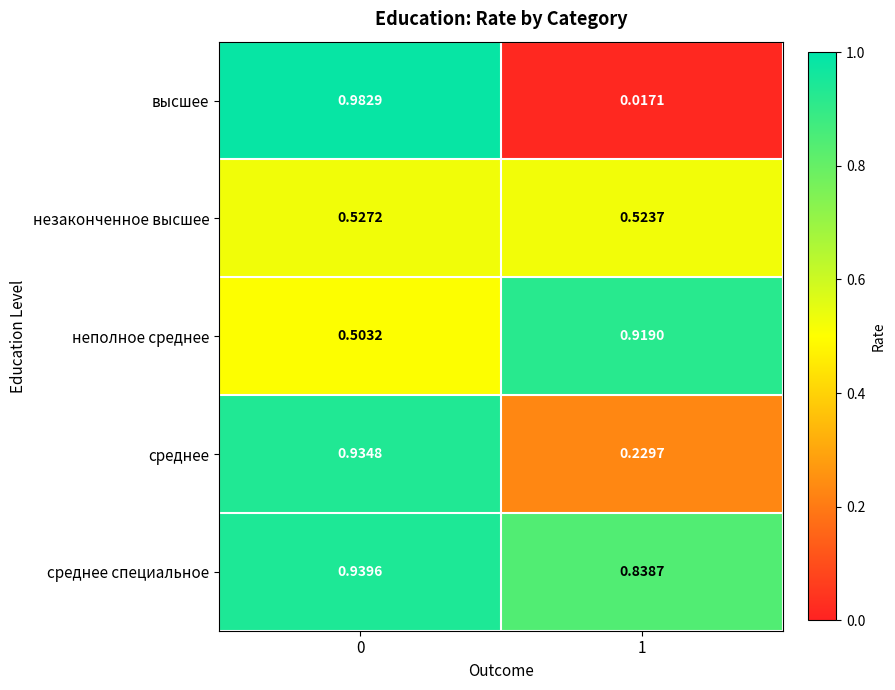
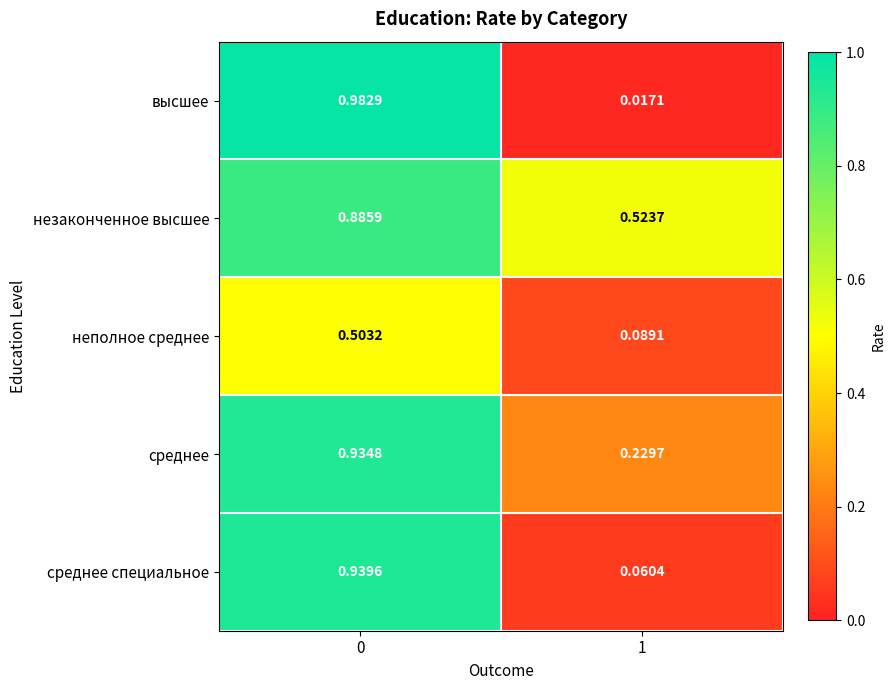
незаконченное высшее, 0: 0.5272 -> 0.8859
неполное среднее, 1: 0.9190 -> 0.0891
среднее специальное, 1: 0.8387 -> 0.0604
